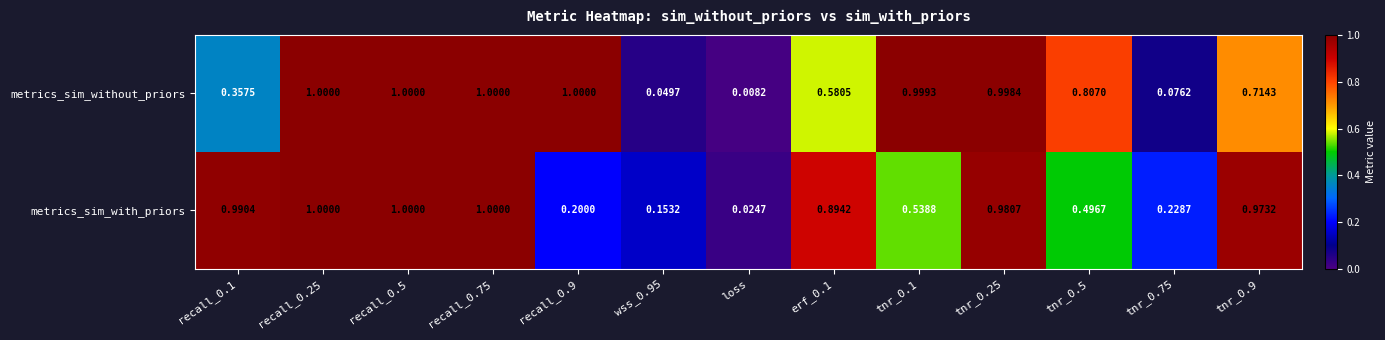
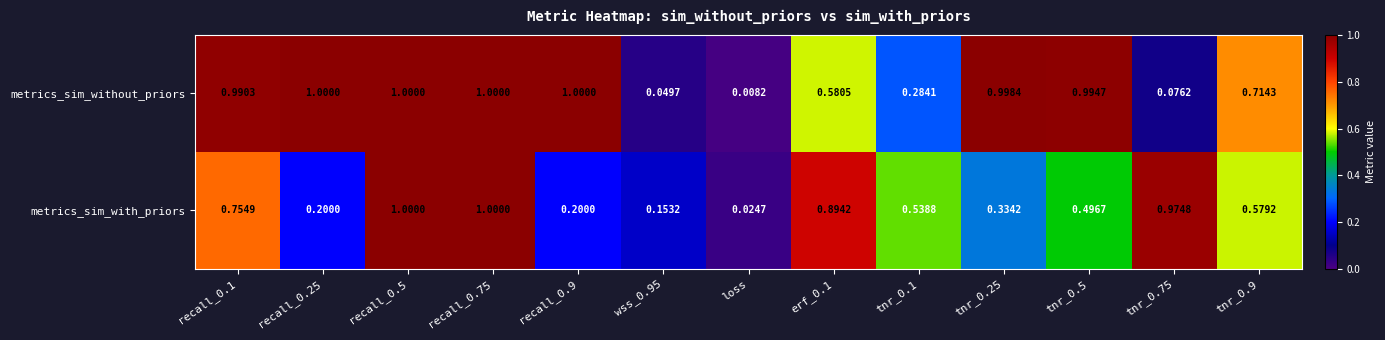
metrics_sim_without_priors, recall_0.1: 0.3575 -> 0.9903
metrics_sim_without_priors, tnr_0.1: 0.9993 -> 0.2841
metrics_sim_without_priors, tnr_0.5: 0.8070 -> 0.9947
metrics_sim_with_priors, recall_0.1: 0.9904 -> 0.7549
metrics_sim_with_priors, recall_0.25: 1.0000 -> 0.2000
metrics_sim_with_priors, tnr_0.25: 0.9807 -> 0.3342
metrics_sim_with_priors, tnr_0.75: 0.2287 -> 0.9748
metrics_sim_with_priors, tnr_0.9: 0.9732 -> 0.5792
